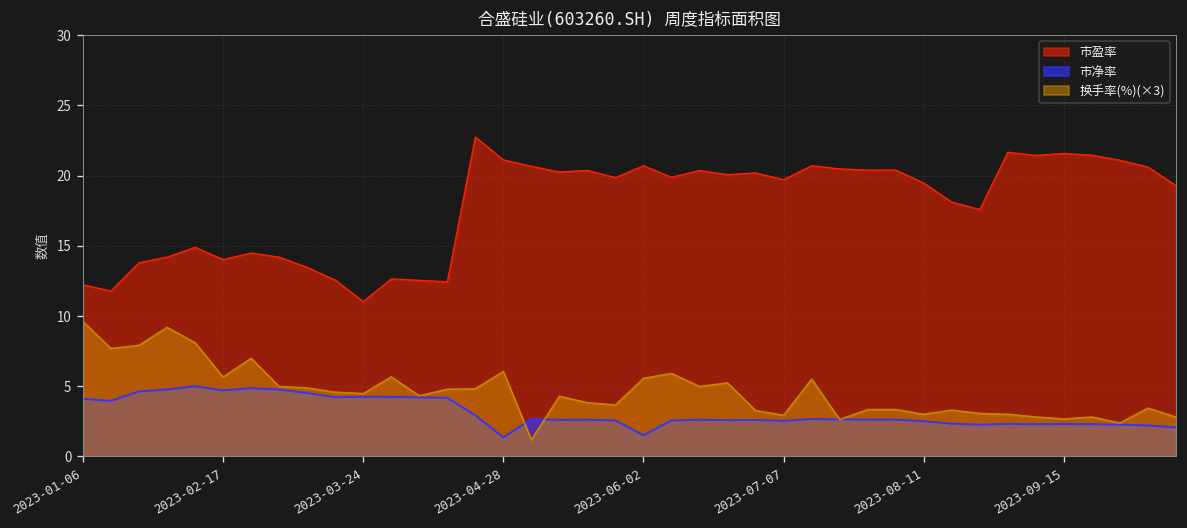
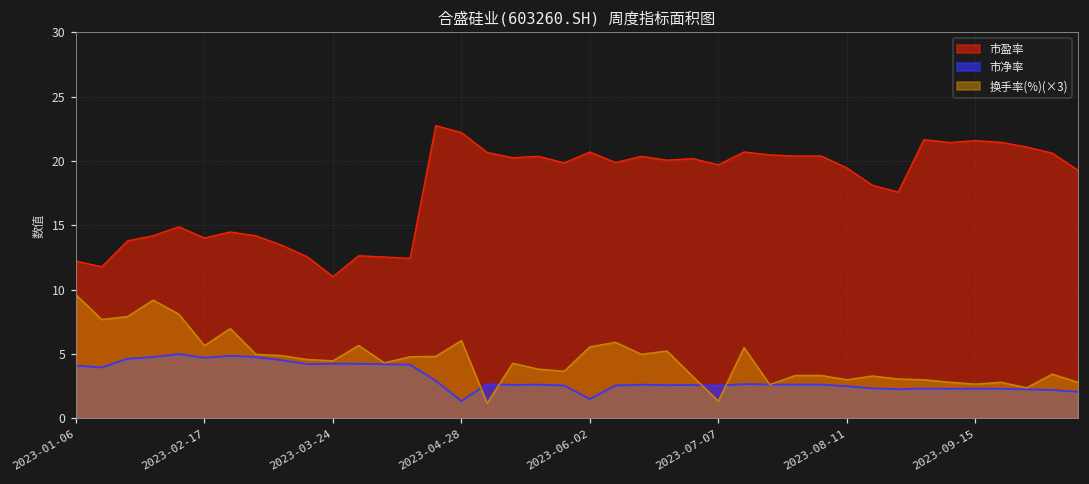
市盈率, 2023-04-28: 21.1 -> 22.2
换手率(%)(×3), 2023-07-07: 2.9 -> 1.3
